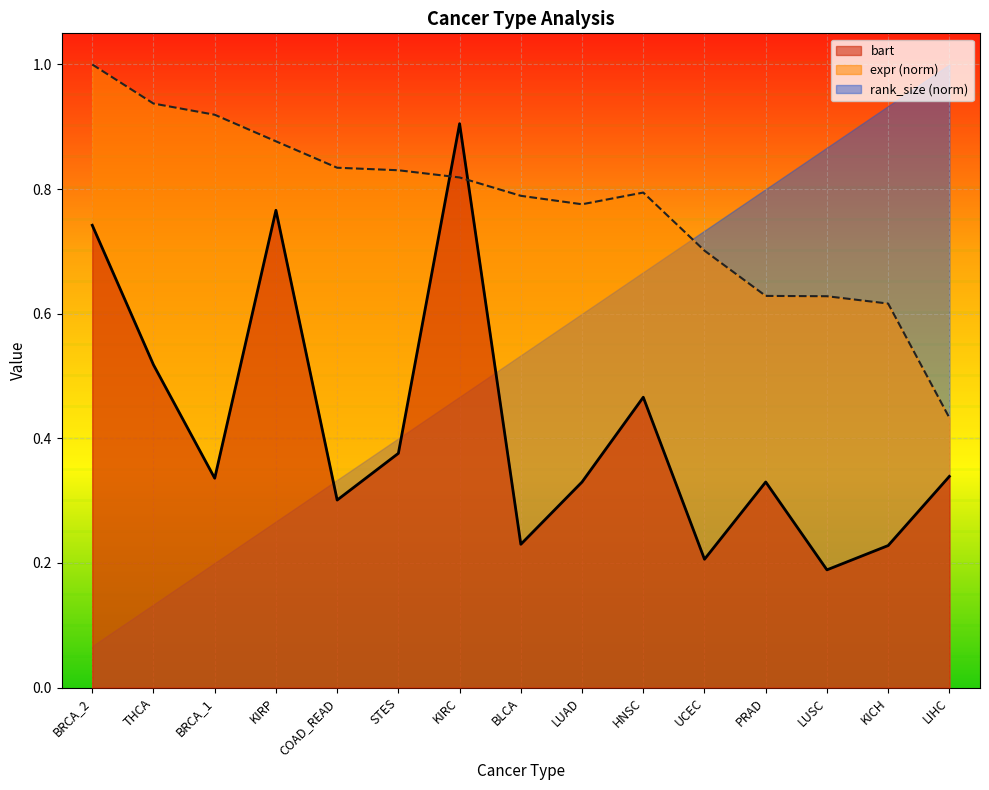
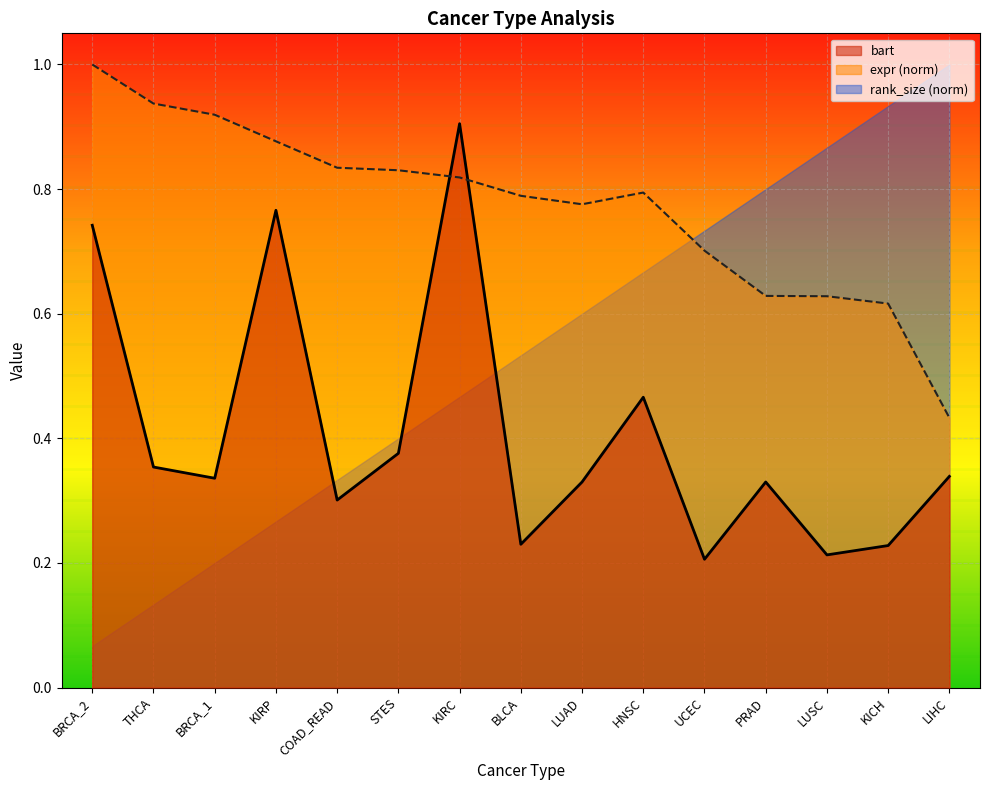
bart, THCA: 0.52 -> 0.35
bart, LUSC: 0.19 -> 0.21
